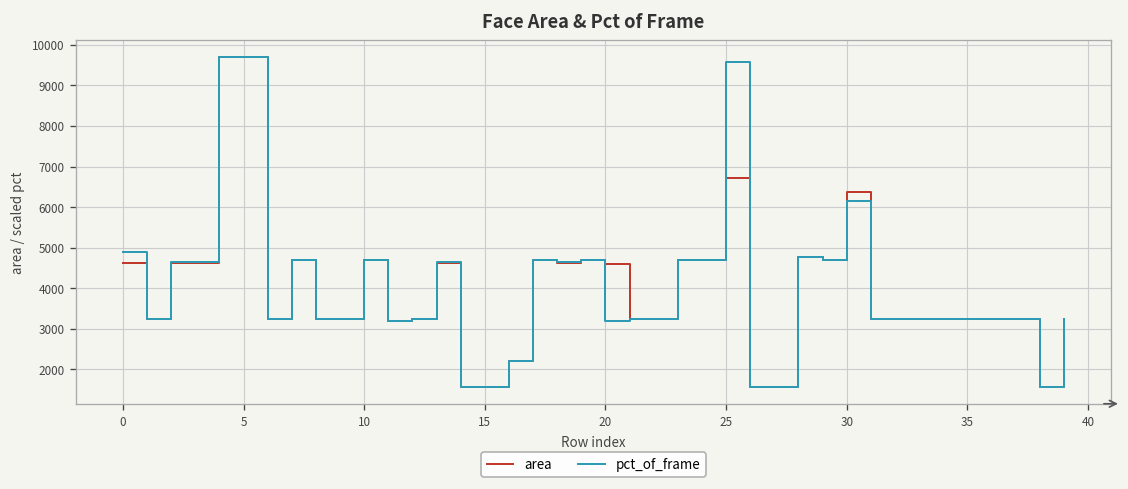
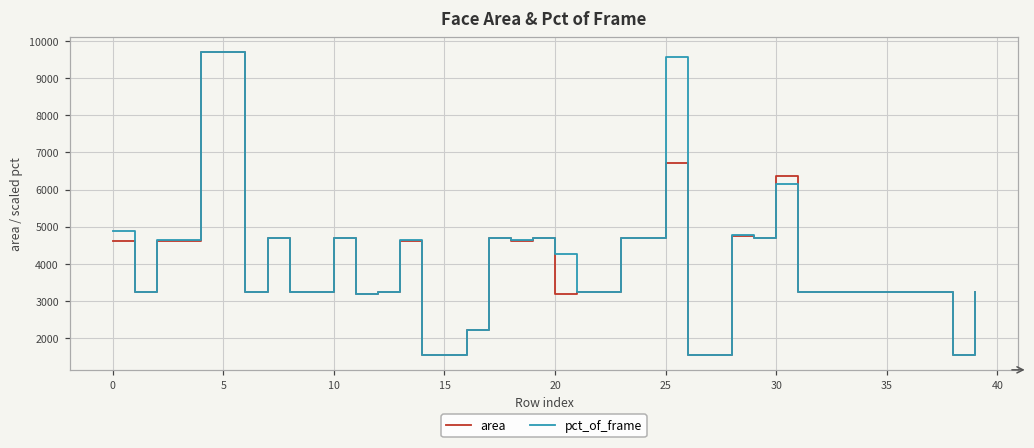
area, 20: 4600 -> 3200
pct_of_frame, 20: 3200 -> 4300
